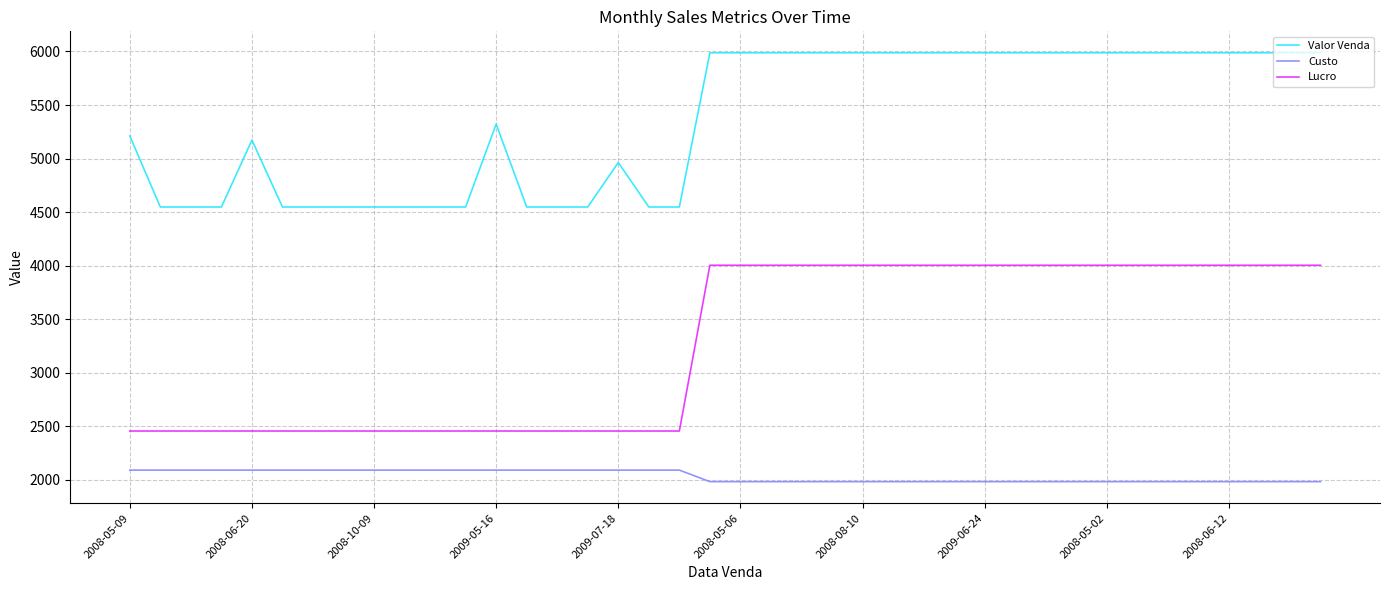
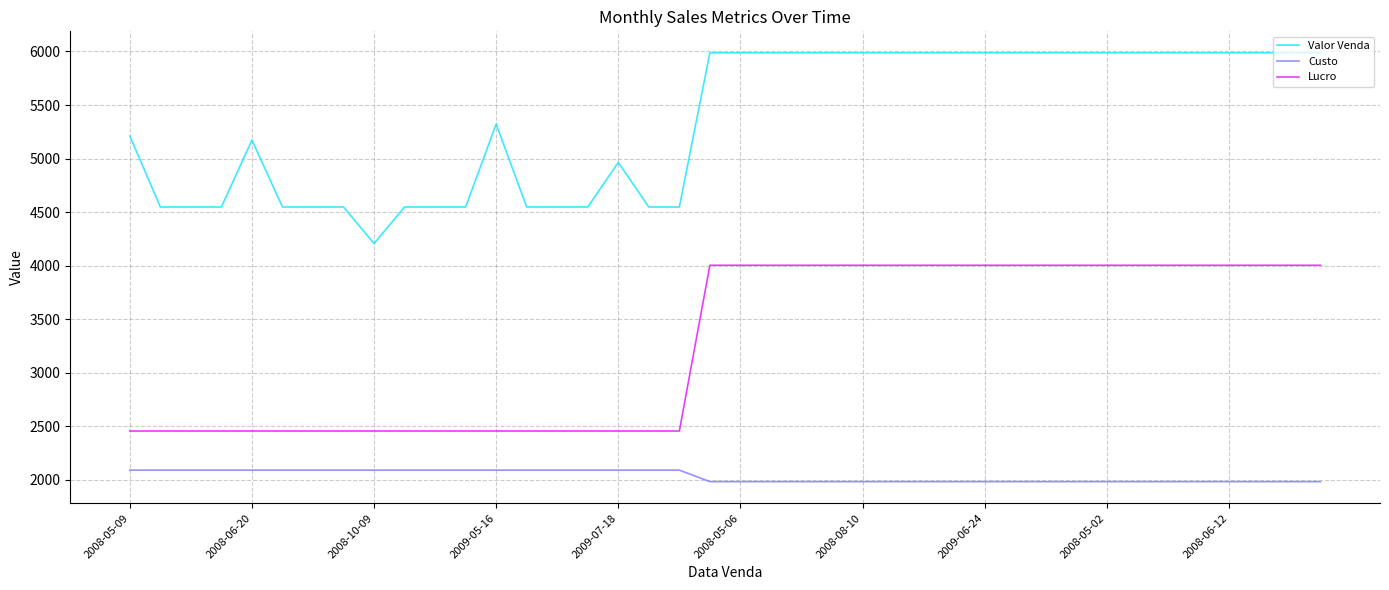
Valor Venda, 2008-10-09: 4550 -> 4210
